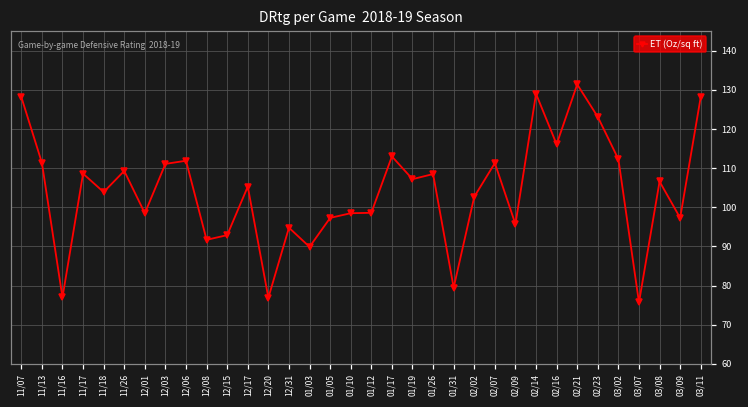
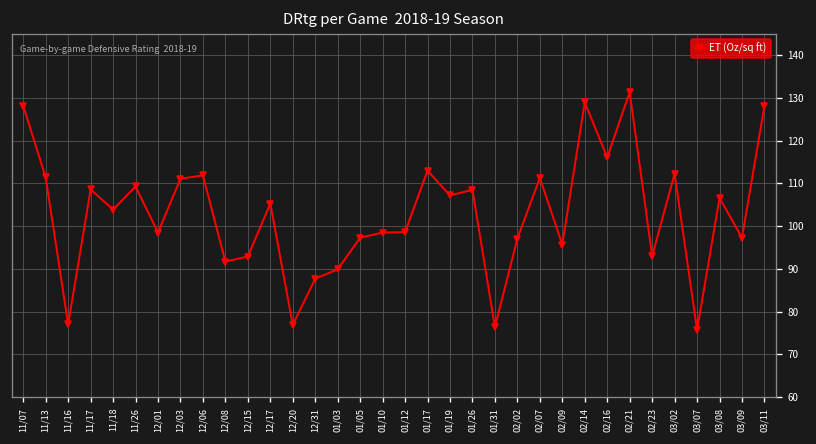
12/31: 95 -> 88
01/31: 80 -> 76
02/02: 103 -> 97
02/23: 123 -> 93
